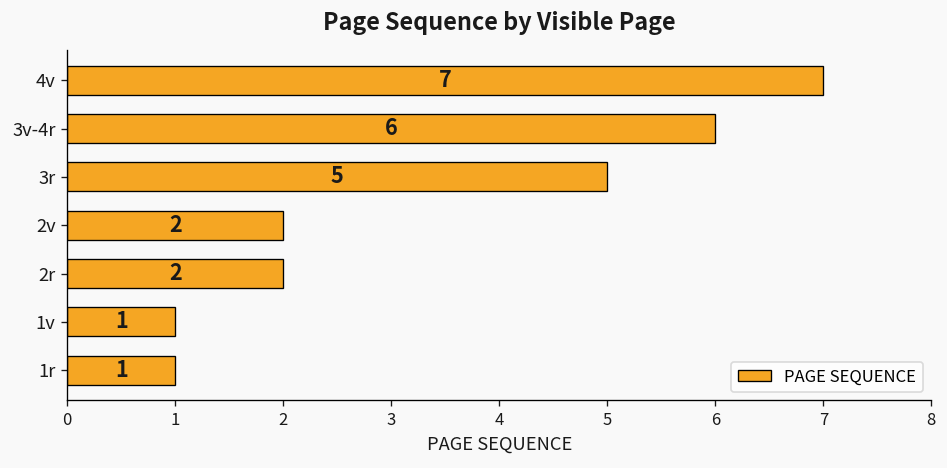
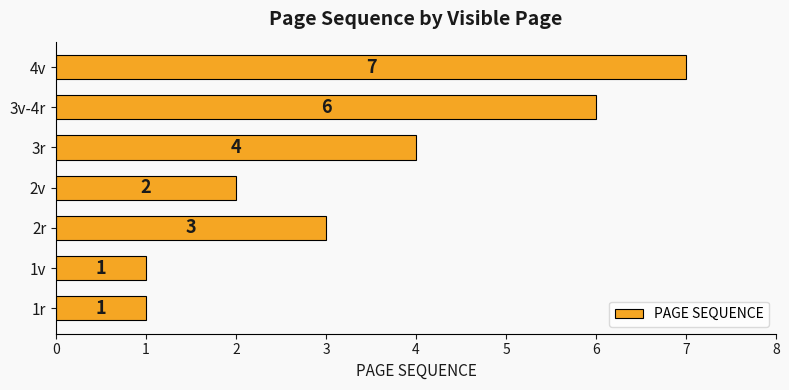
3r: 5 -> 4
2r: 2 -> 3
